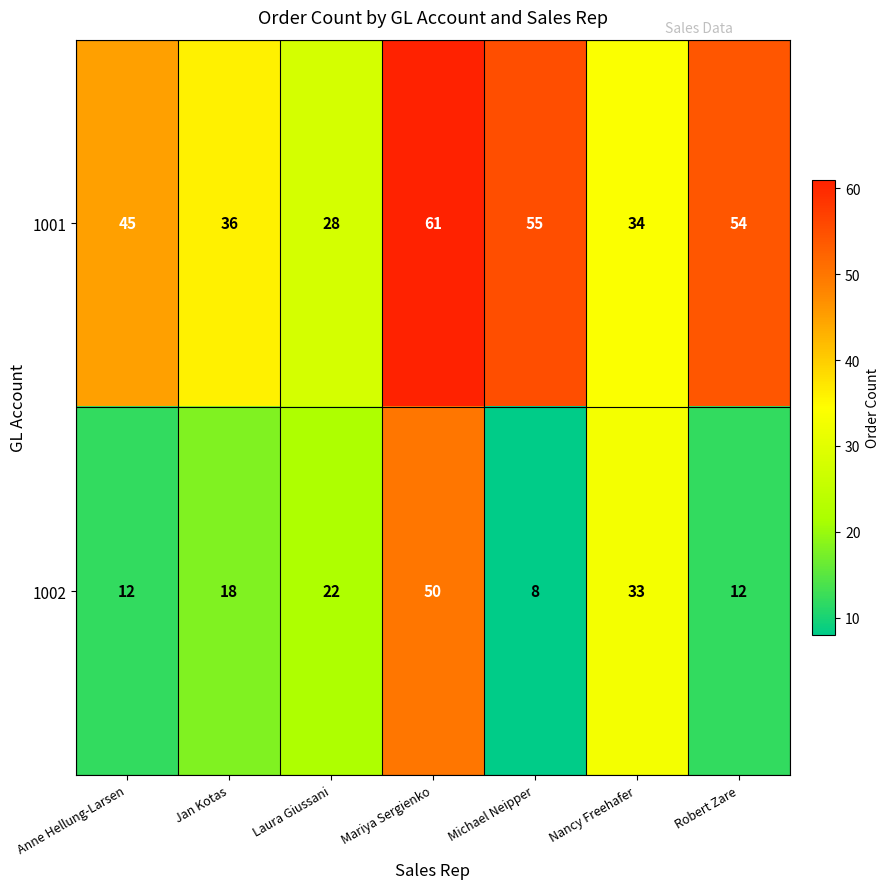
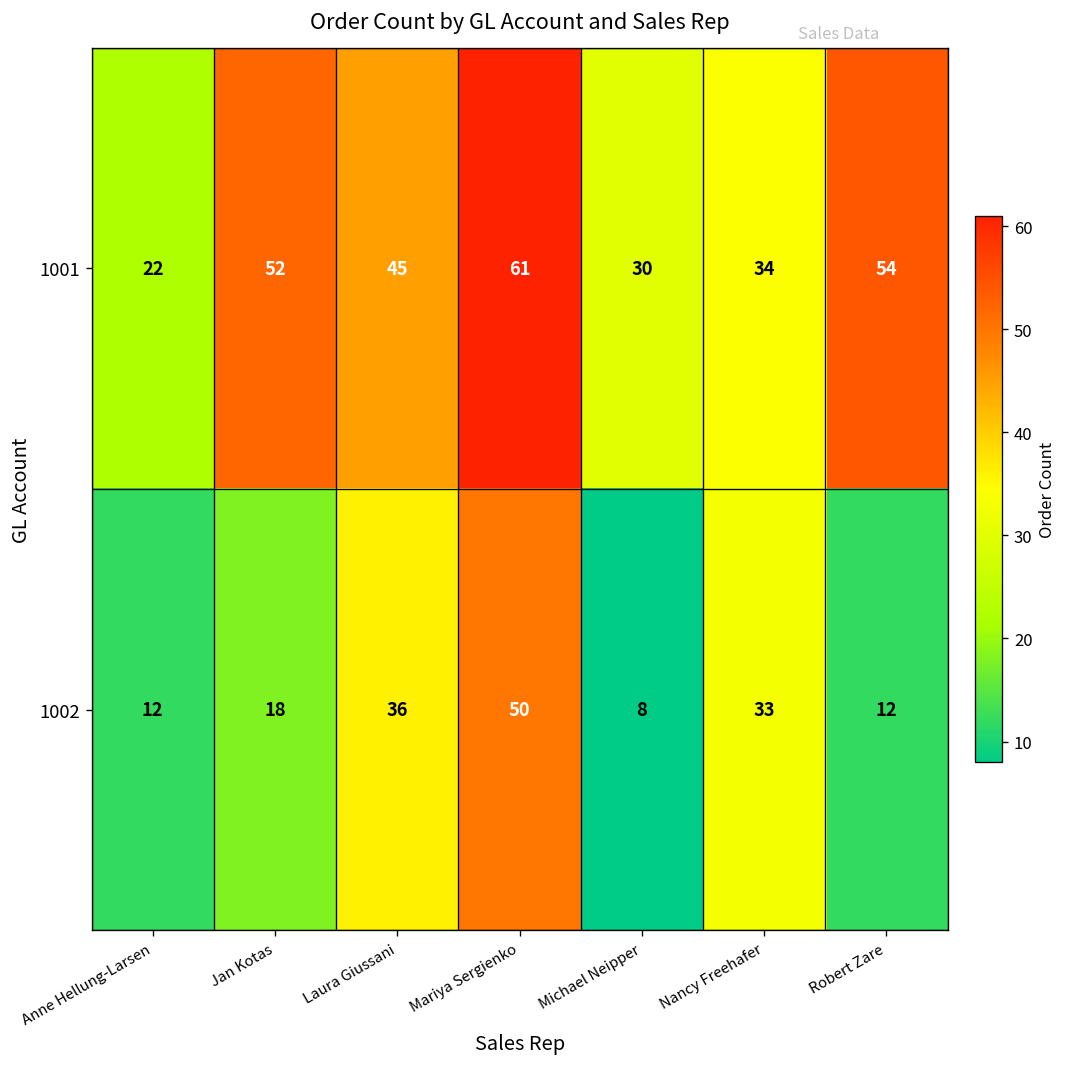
1001, Anne Hellung-Larsen: 45 -> 22
1001, Jan Kotas: 36 -> 52
1001, Laura Giussani: 28 -> 45
1001, Michael Neipper: 55 -> 30
1002, Laura Giussani: 22 -> 36
